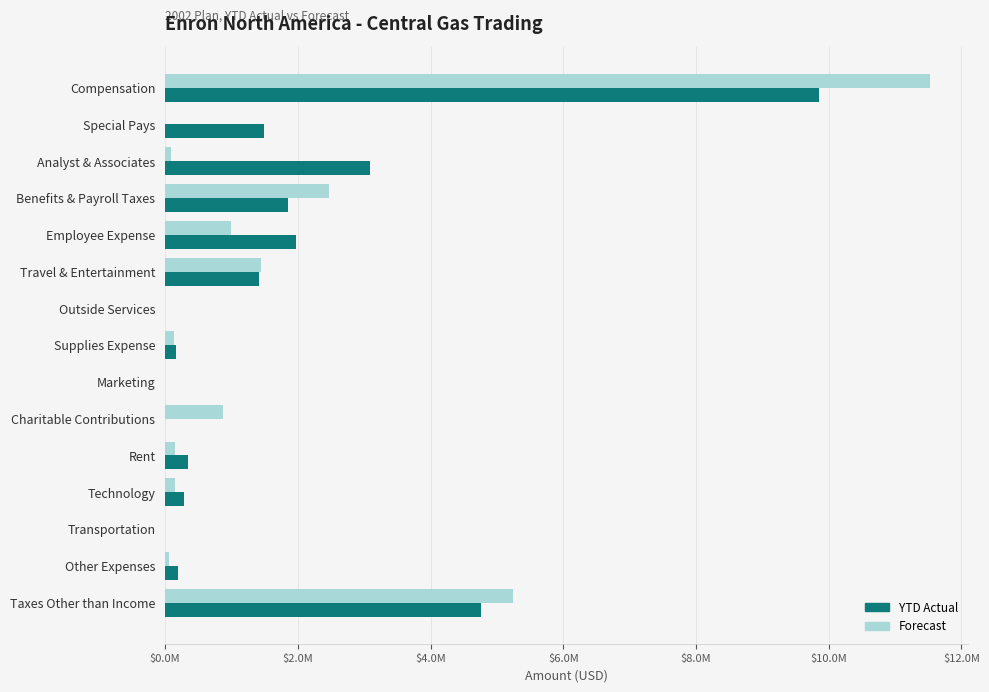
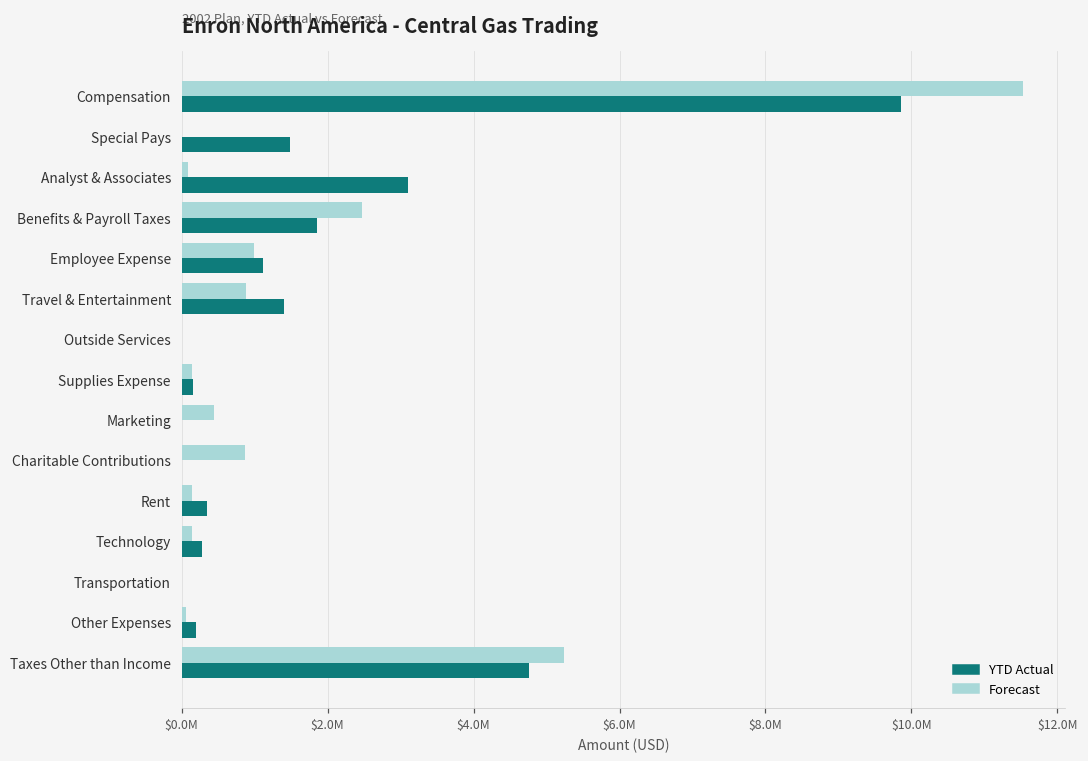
YTD Actual, Employee Expense: $2000000 -> $1100000
Forecast, Travel & Entertainment: $1400000 -> $900000
Forecast, Marketing: $0 -> $400000
